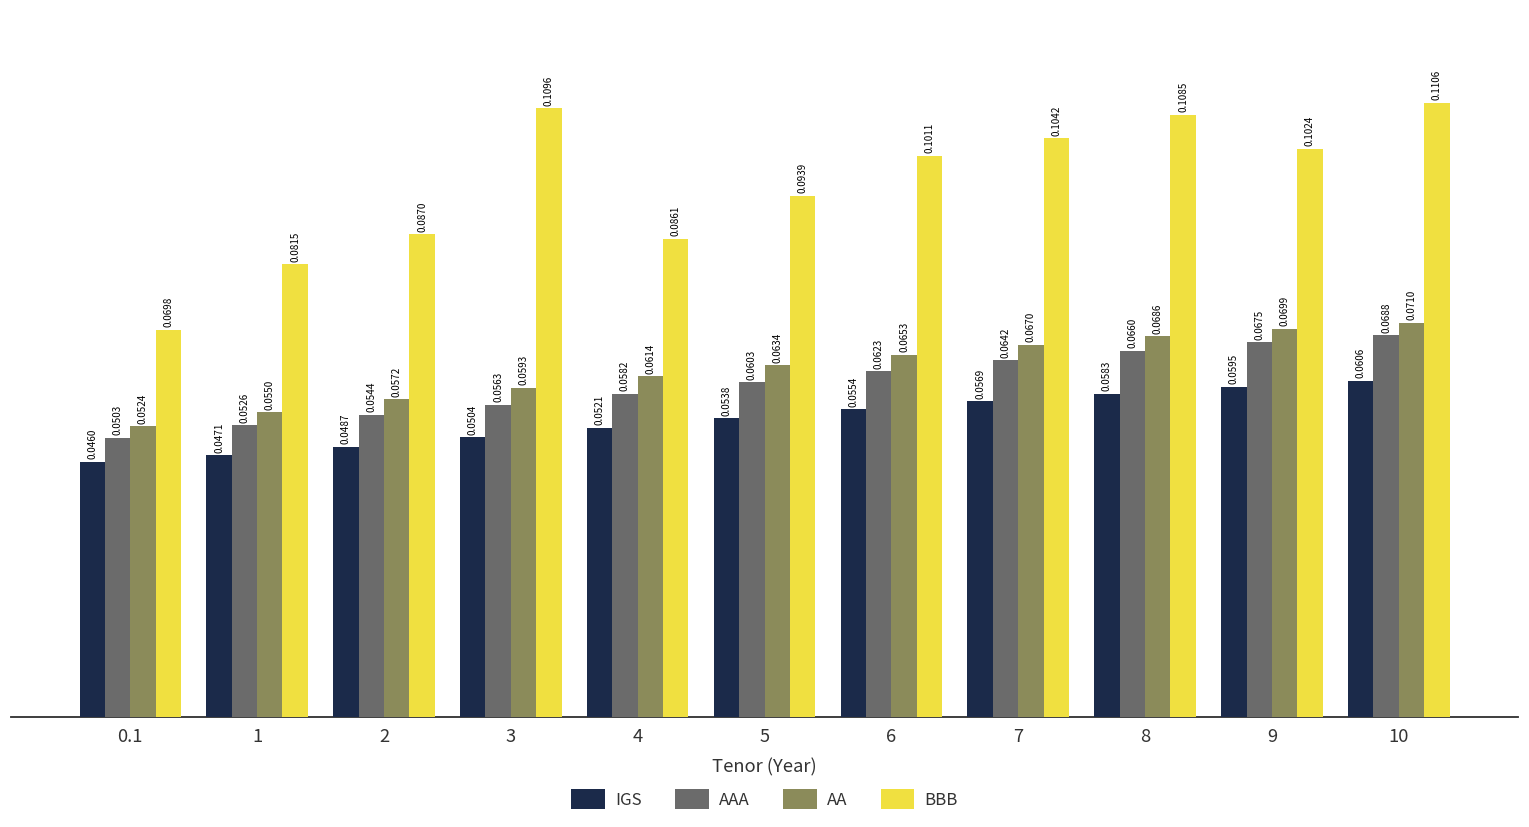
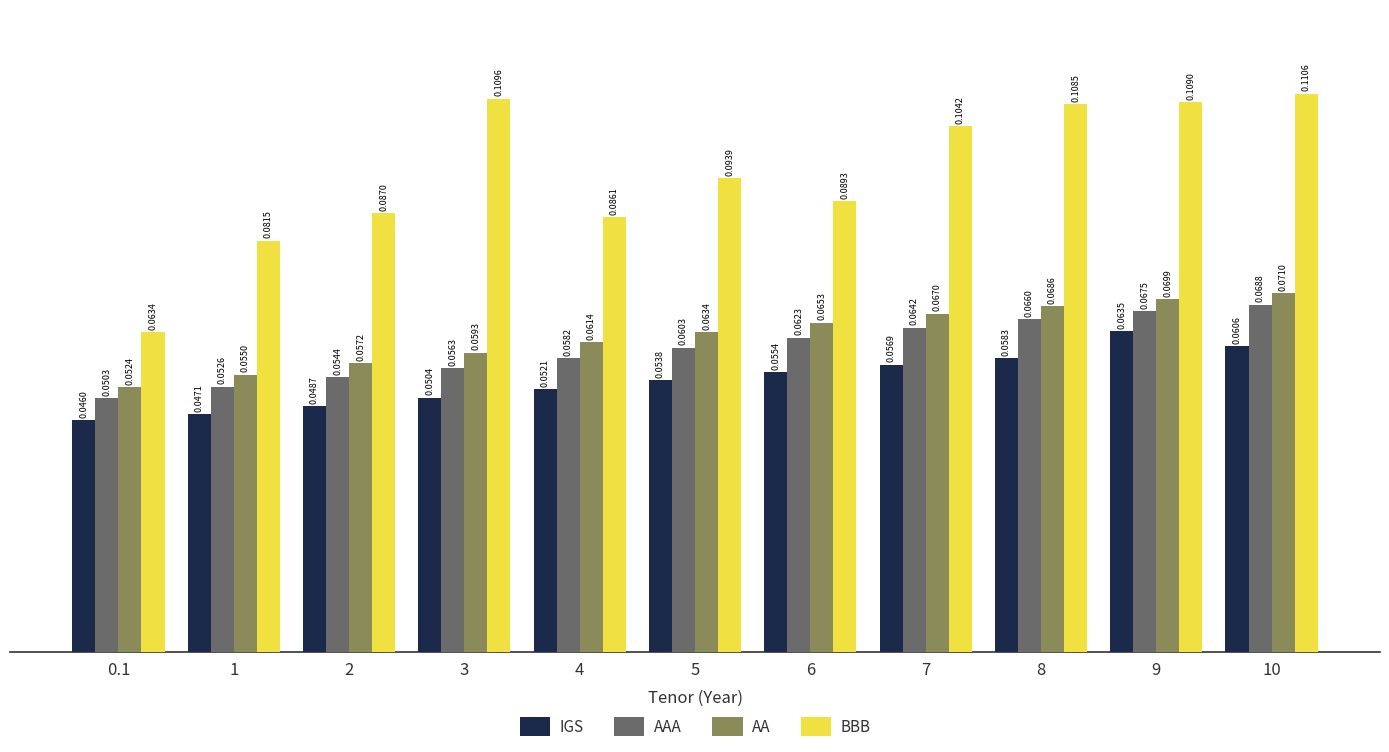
BBB, 0.1: 0.0698 -> 0.0634
BBB, 6: 0.1011 -> 0.0893
IGS, 9: 0.0595 -> 0.0635
BBB, 9: 0.1024 -> 0.1090
